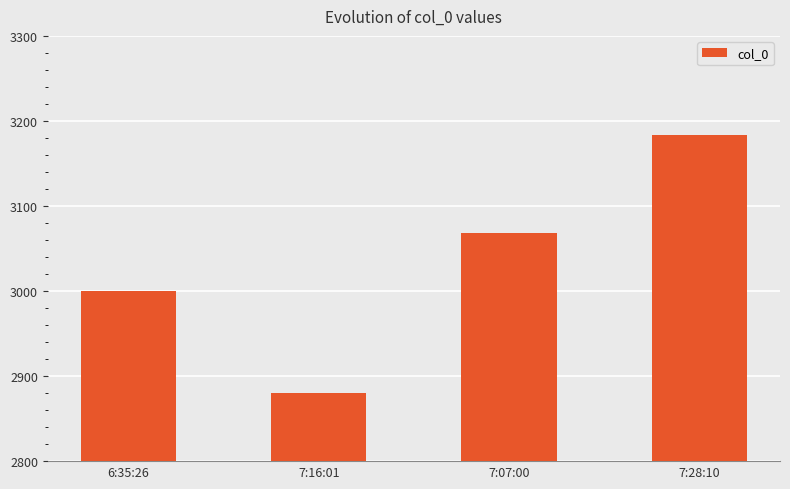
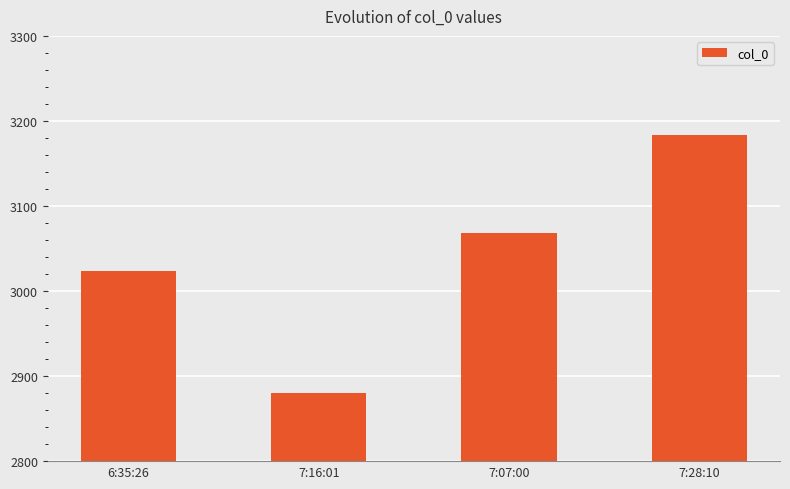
6:35:26: 3000 -> 3020
